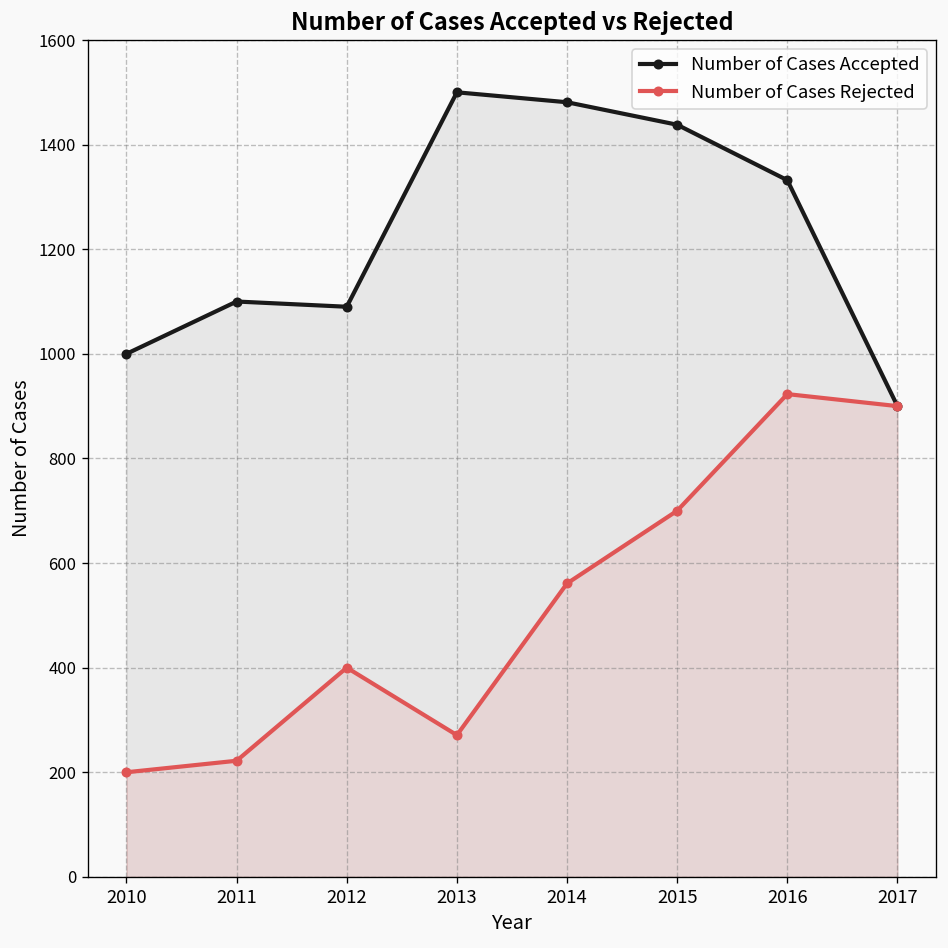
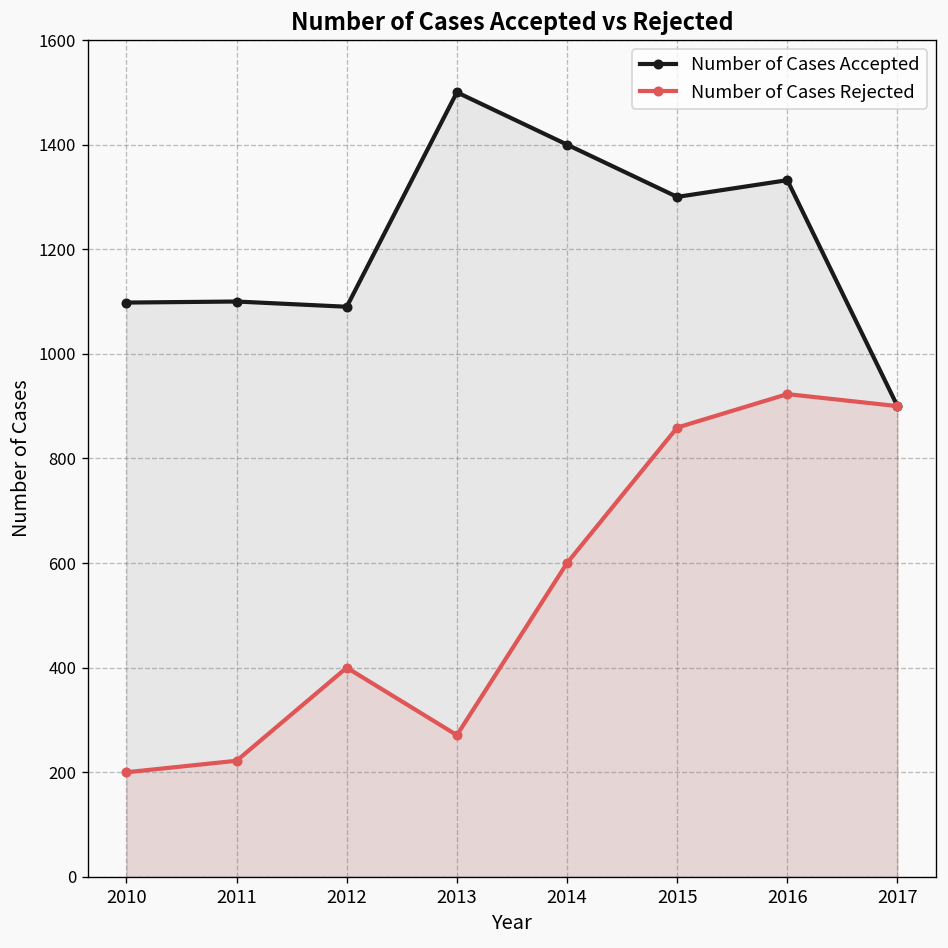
Number of Cases Accepted, 2010: 1000 -> 1100
Number of Cases Accepted, 2014: 1480 -> 1400
Number of Cases Rejected, 2014: 560 -> 600
Number of Cases Accepted, 2015: 1440 -> 1300
Number of Cases Rejected, 2015: 700 -> 860
